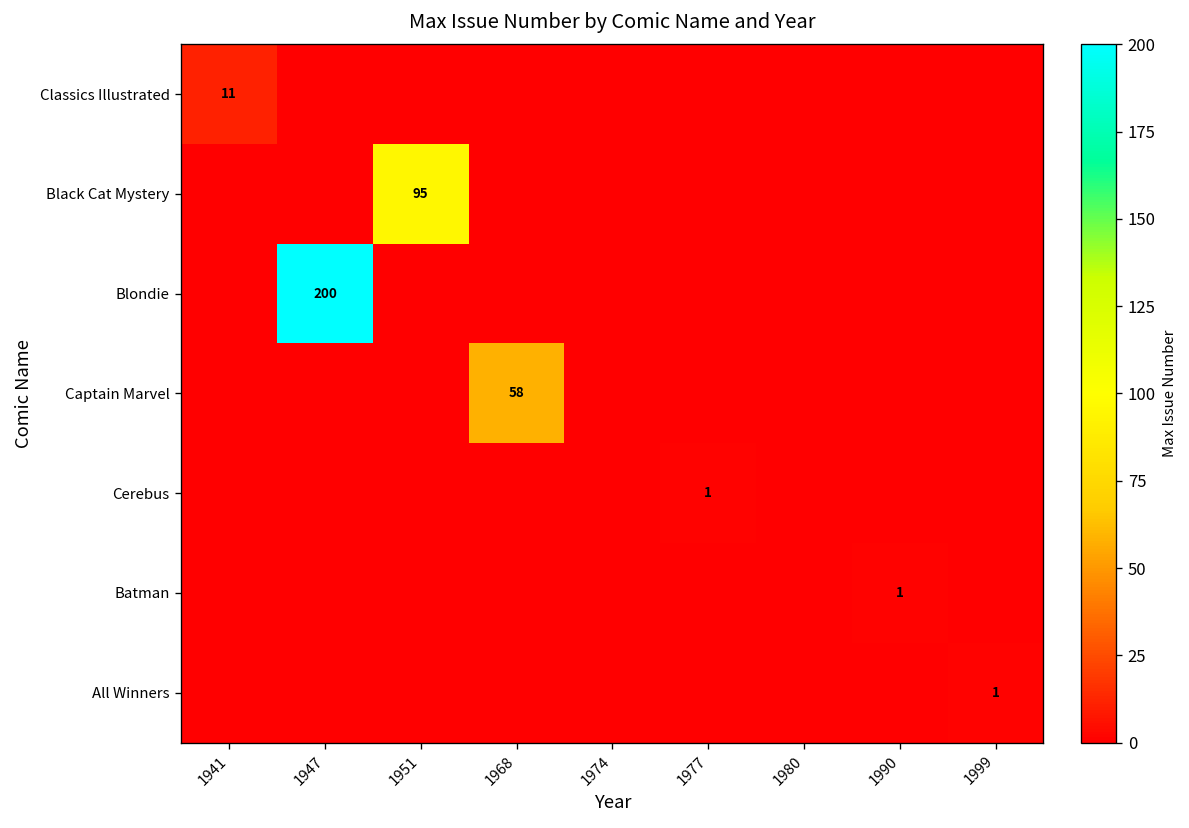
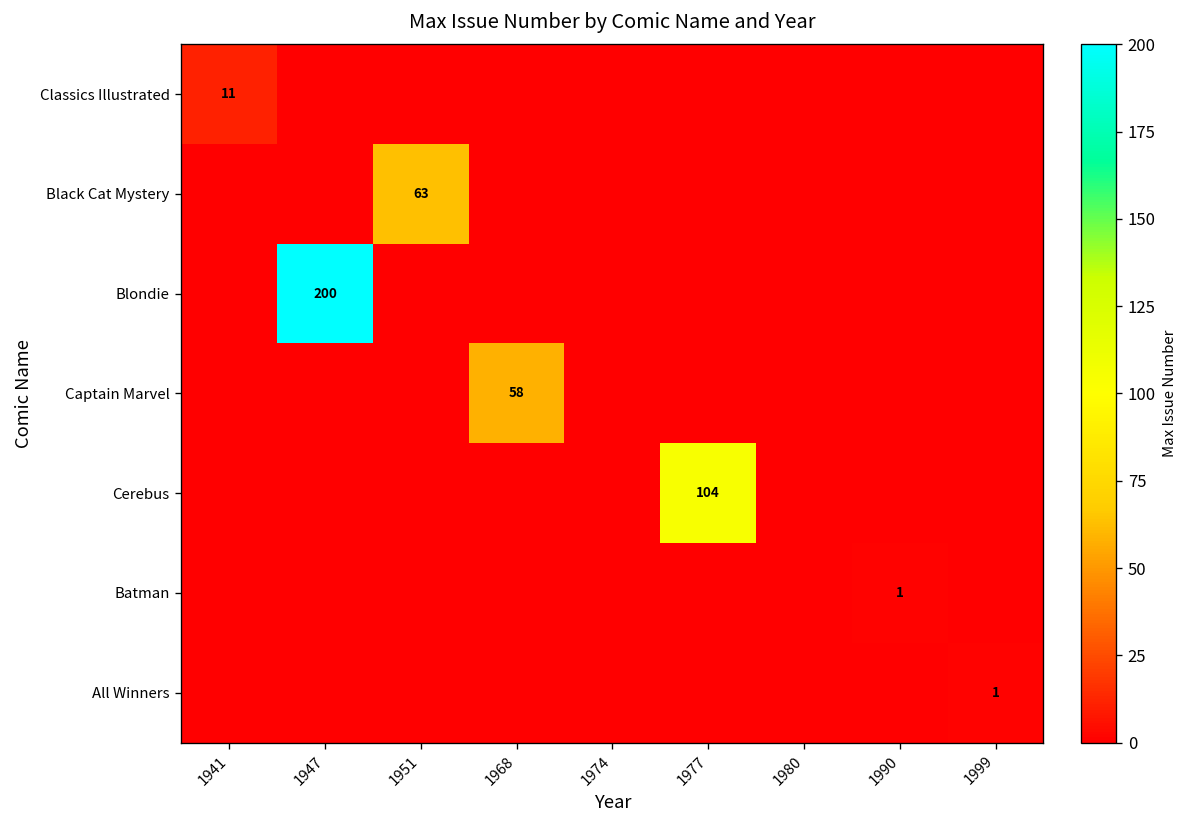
Black Cat Mystery, 1951: 95 -> 63
Cerebus, 1977: 1 -> 104
